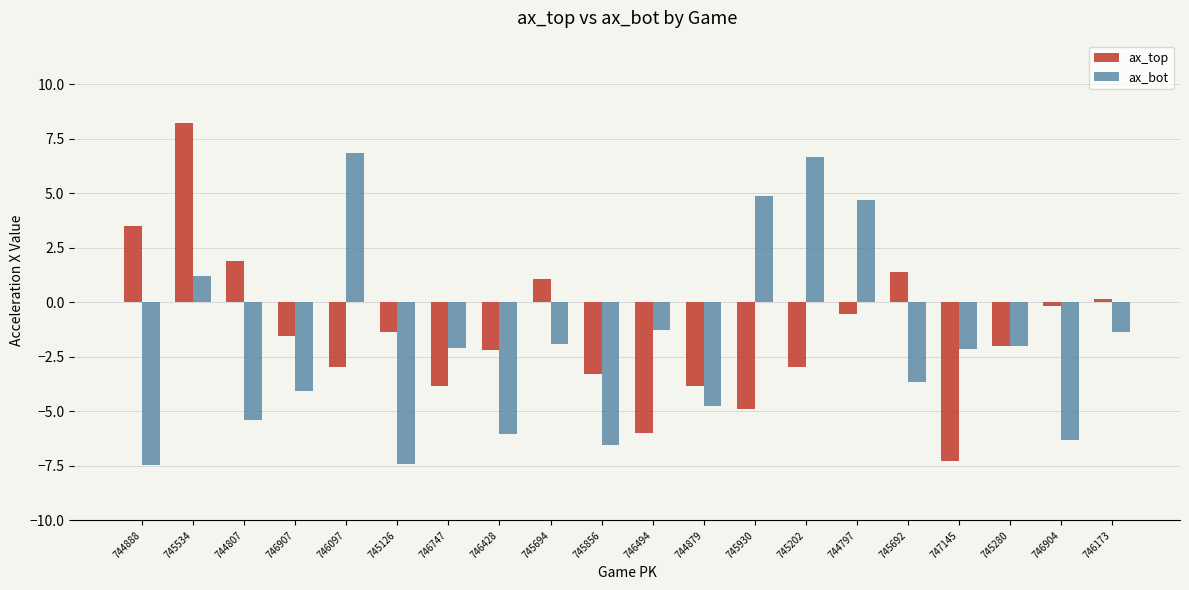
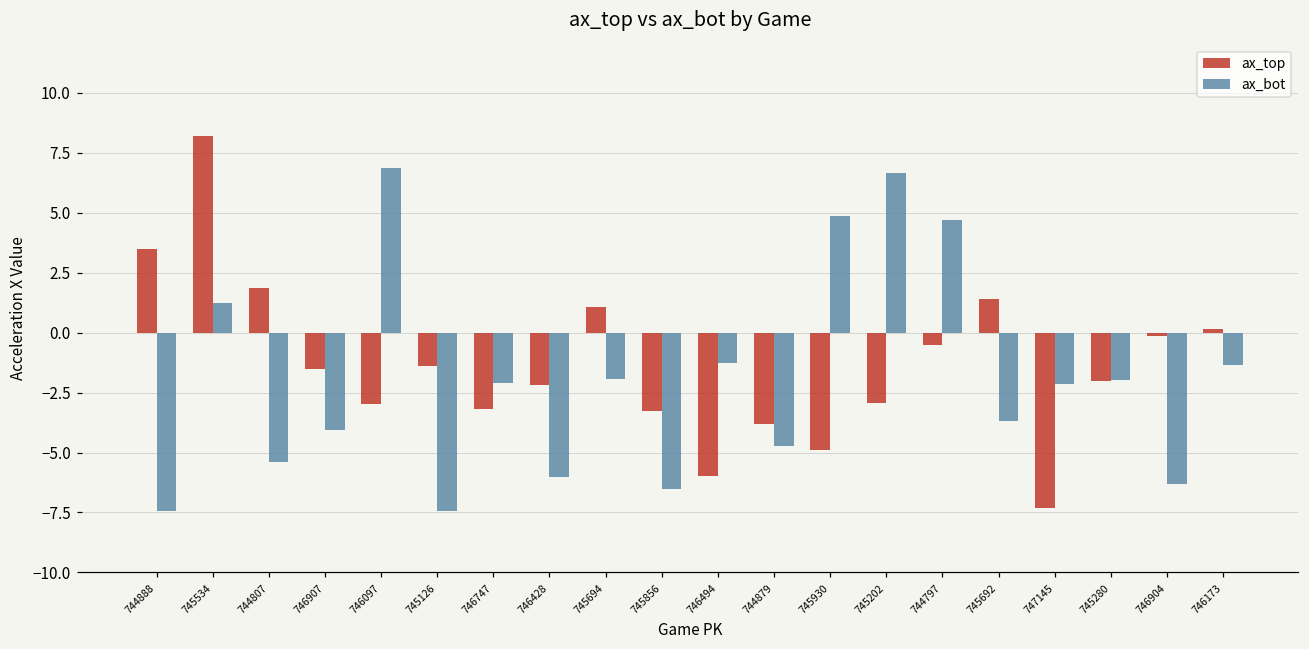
ax_top, 746747: -3.8 -> -3.2
